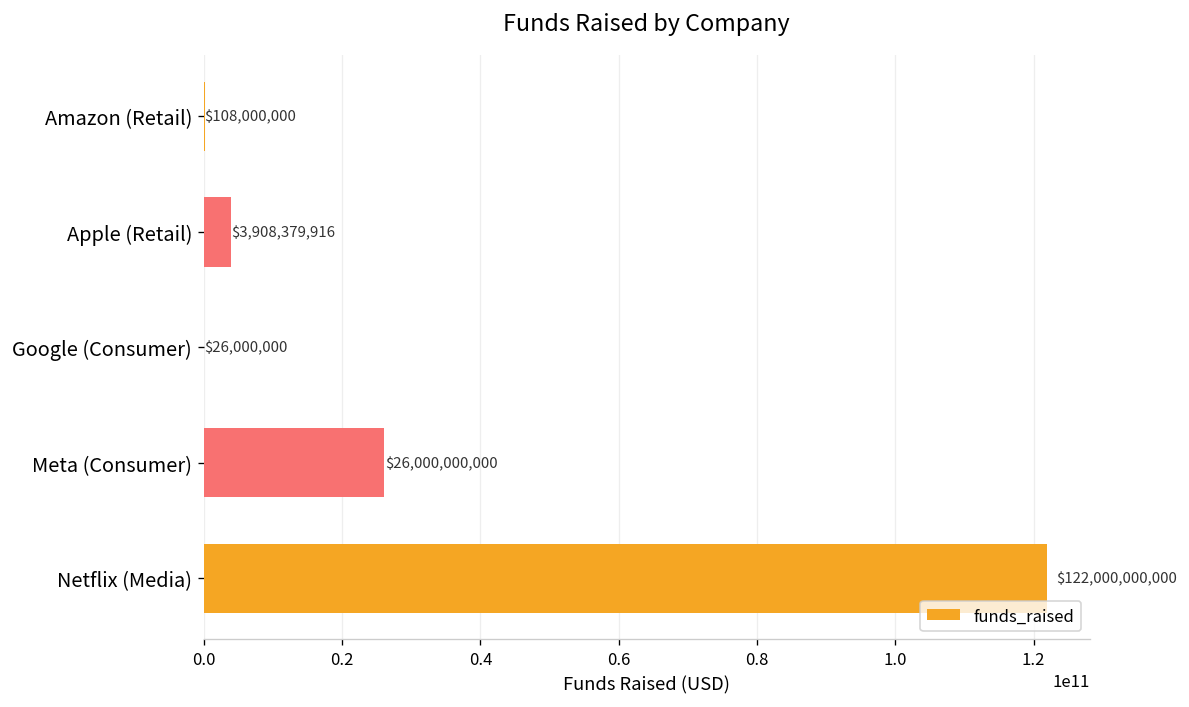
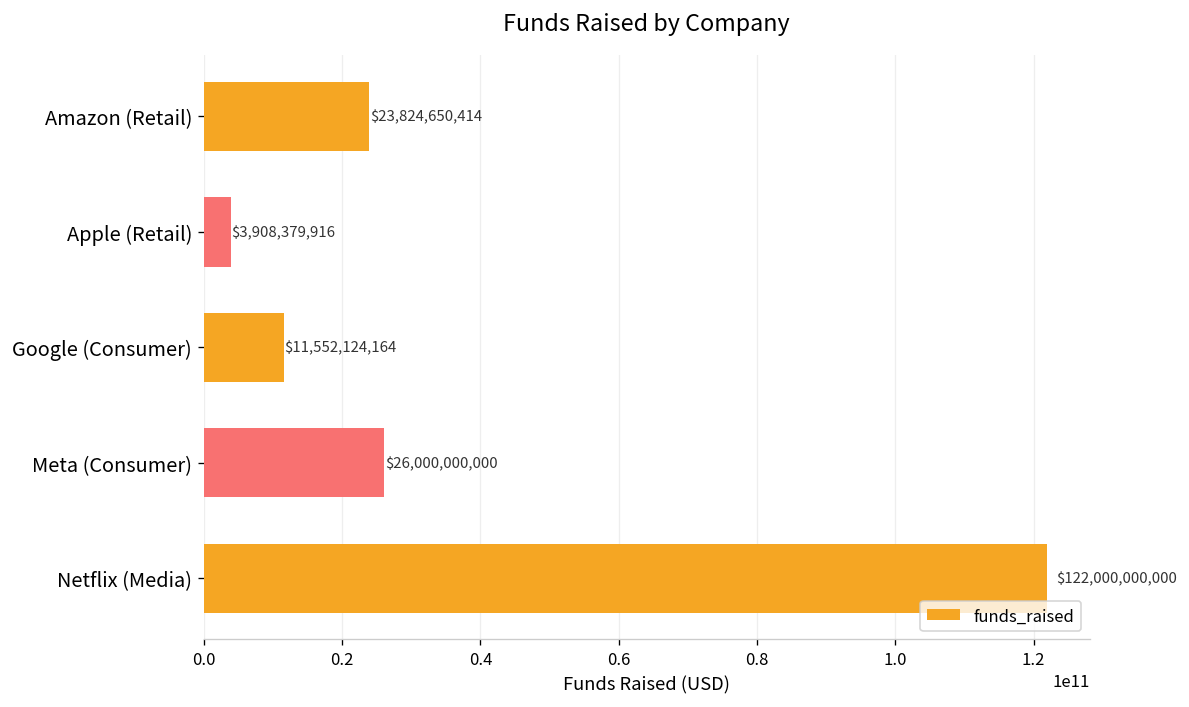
Amazon (Retail): $108,000,000 -> $23,824,650,414
Google (Consumer): $26,000,000 -> $11,552,124,164
